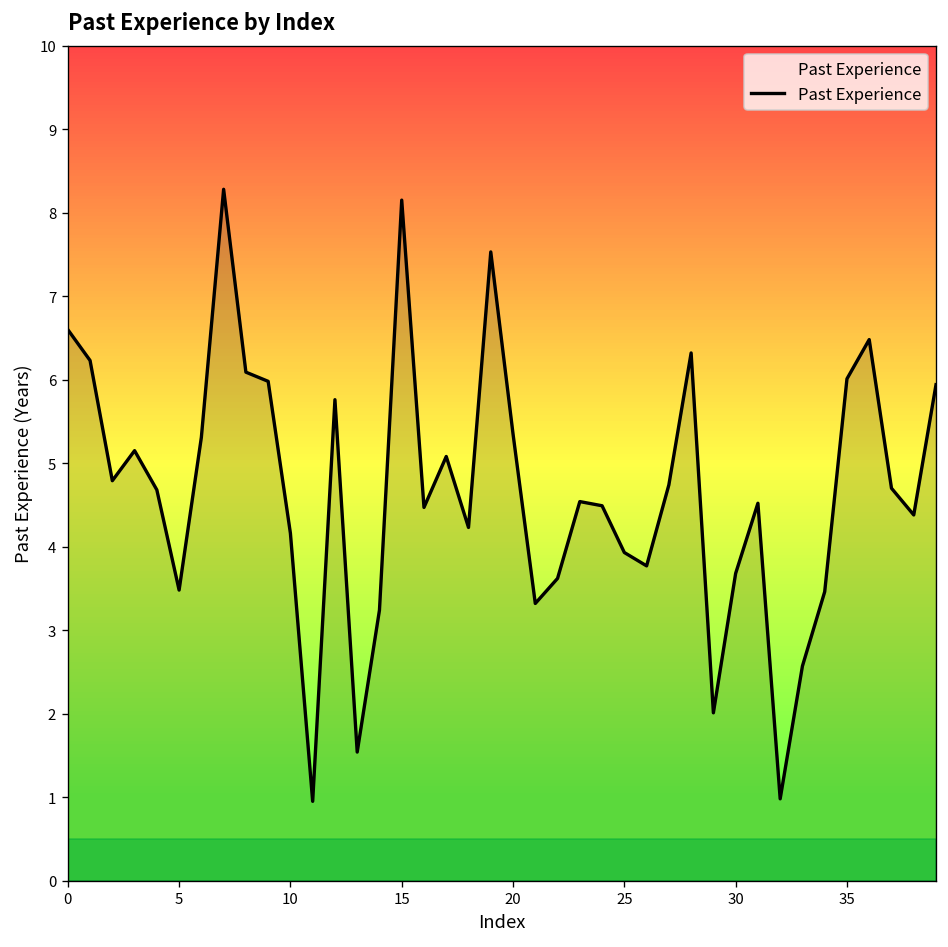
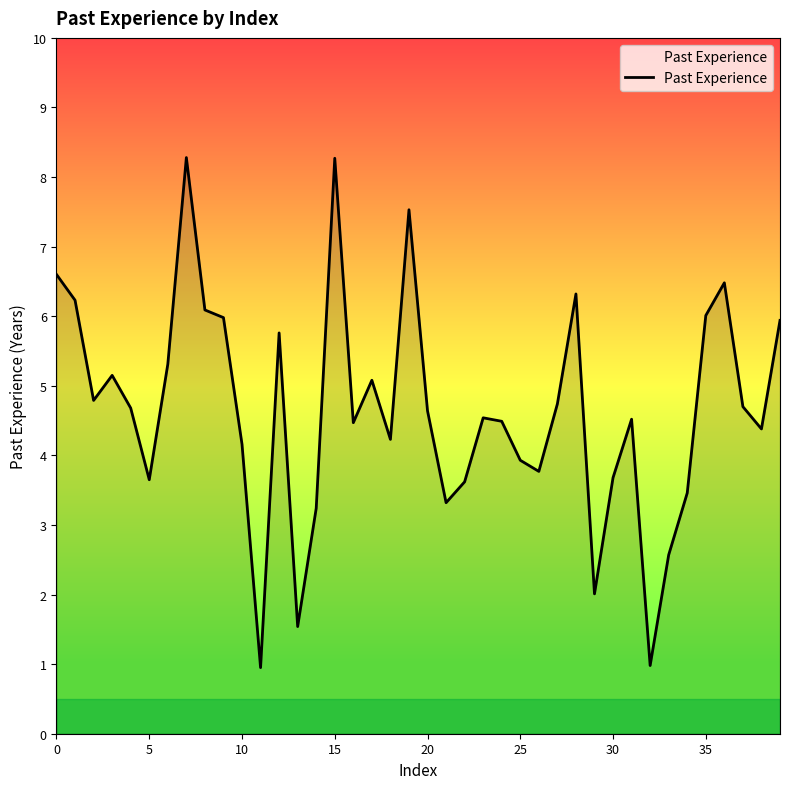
5: 3.5 -> 3.7
15: 8.2 -> 8.3
20: 5.4 -> 4.6
